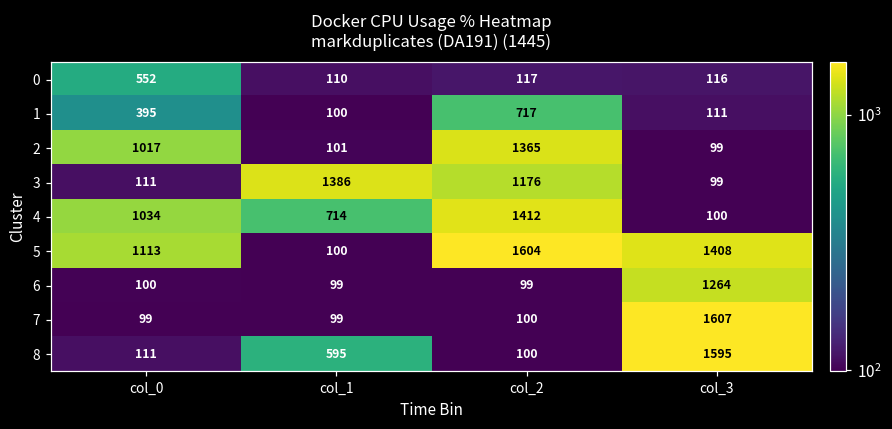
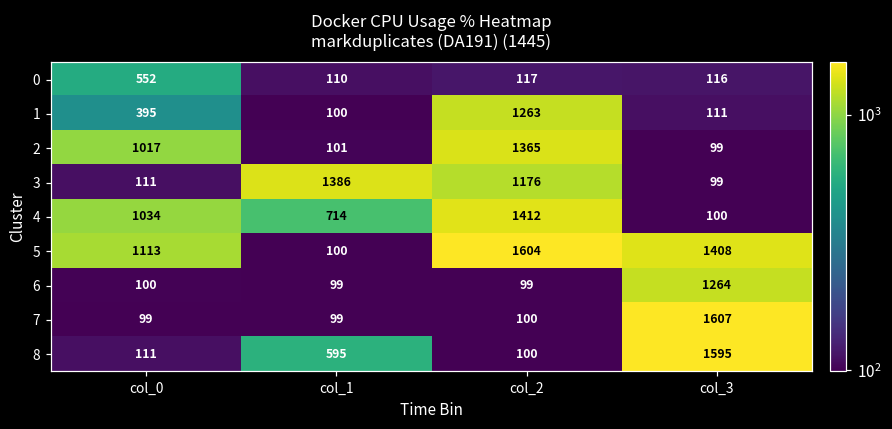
1, col_2: 717 -> 1263
